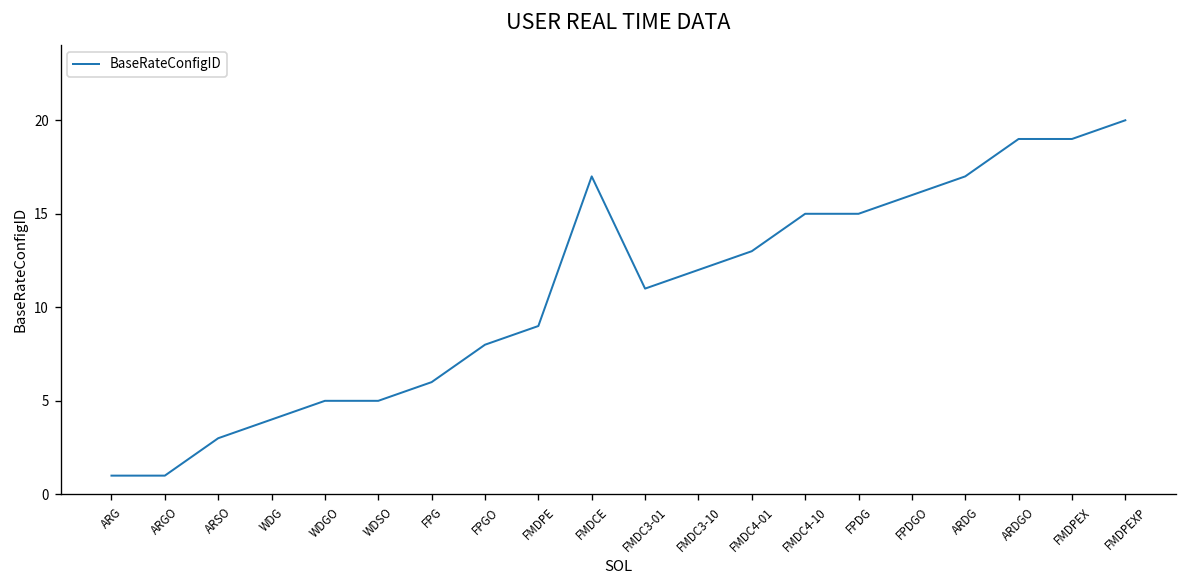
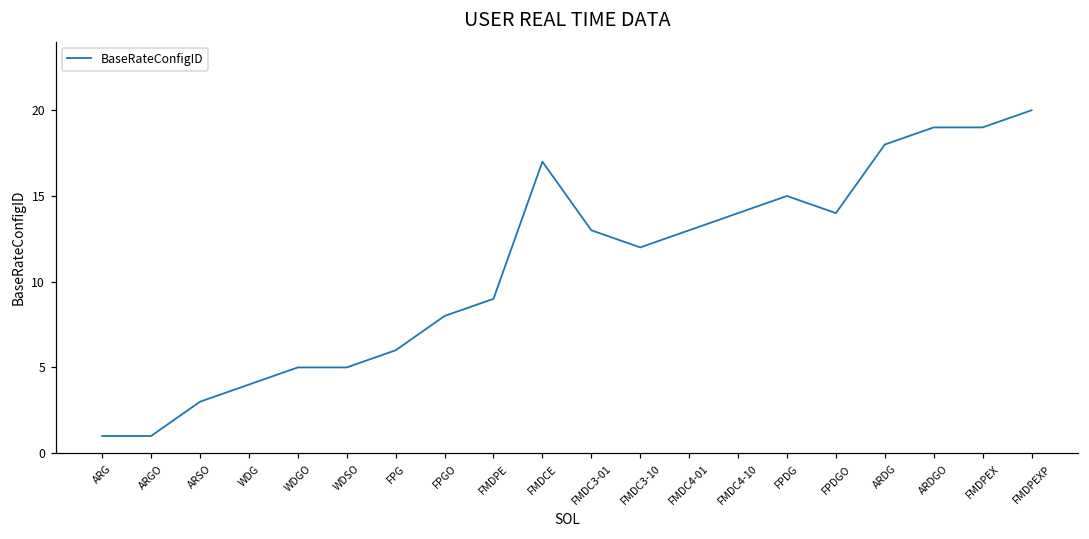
FMDC3-01: 11 -> 13
FMDC4-10: 15 -> 14
FPDGO: 16 -> 14
ARDG: 17 -> 18
